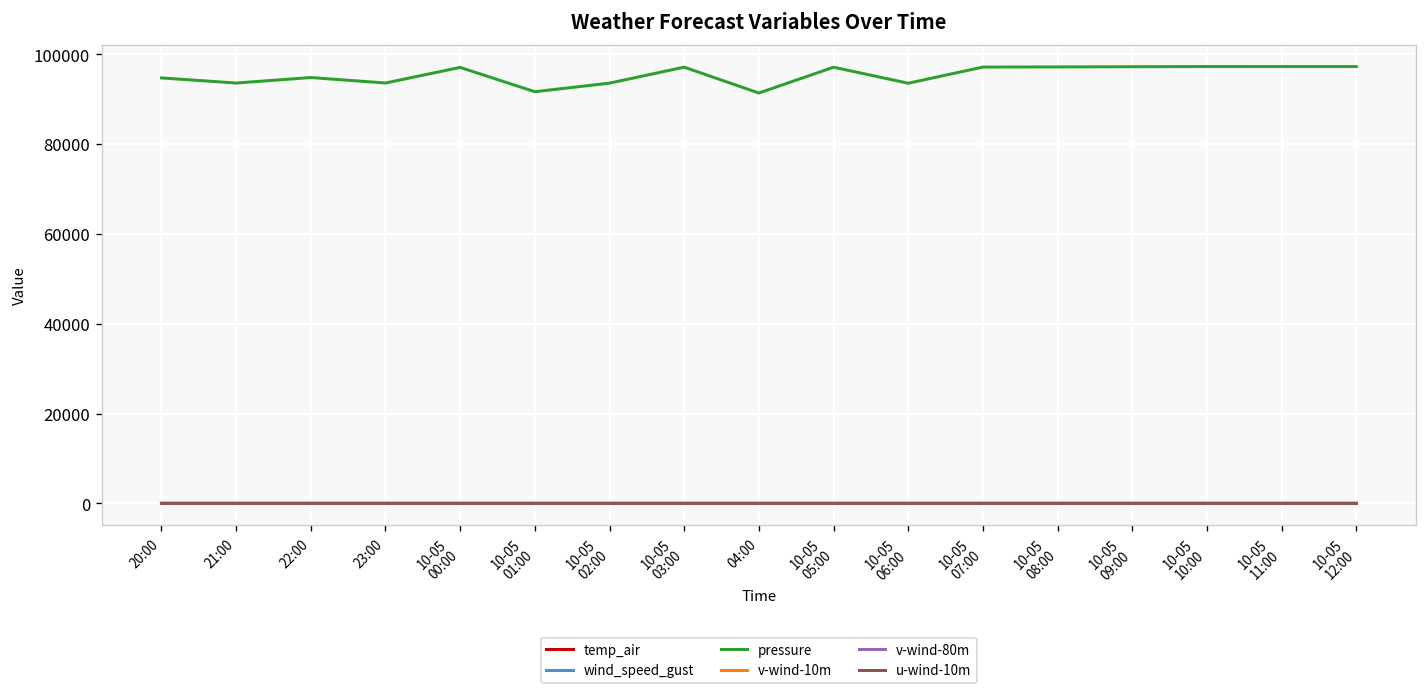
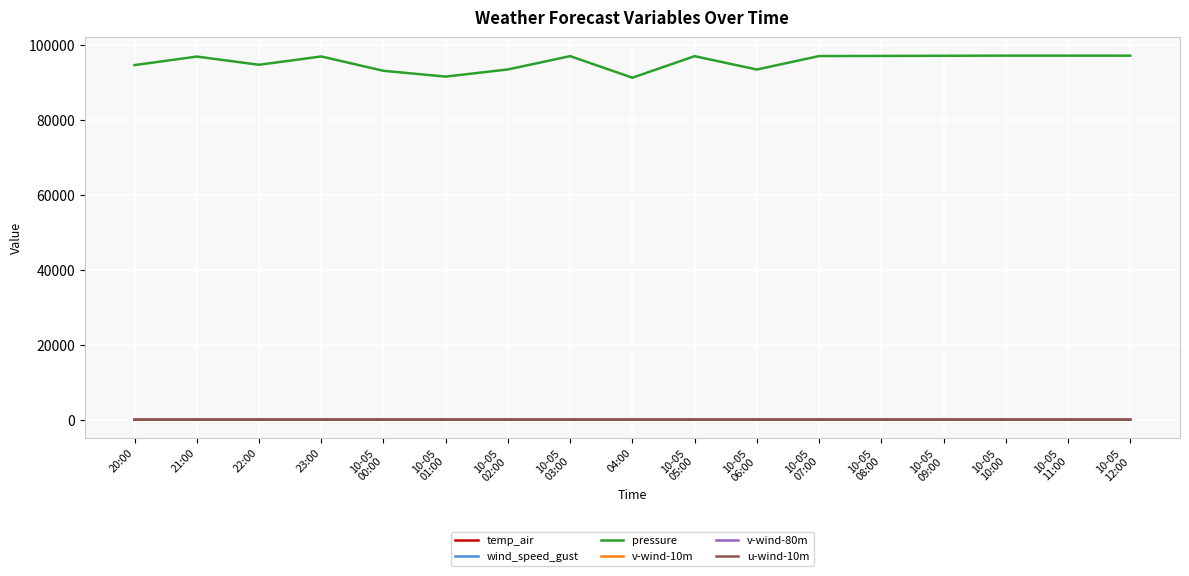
pressure, 21:00: 94000 -> 97000
pressure, 23:00: 94000 -> 97000
pressure, 10-05 00:00: 97000 -> 93000
